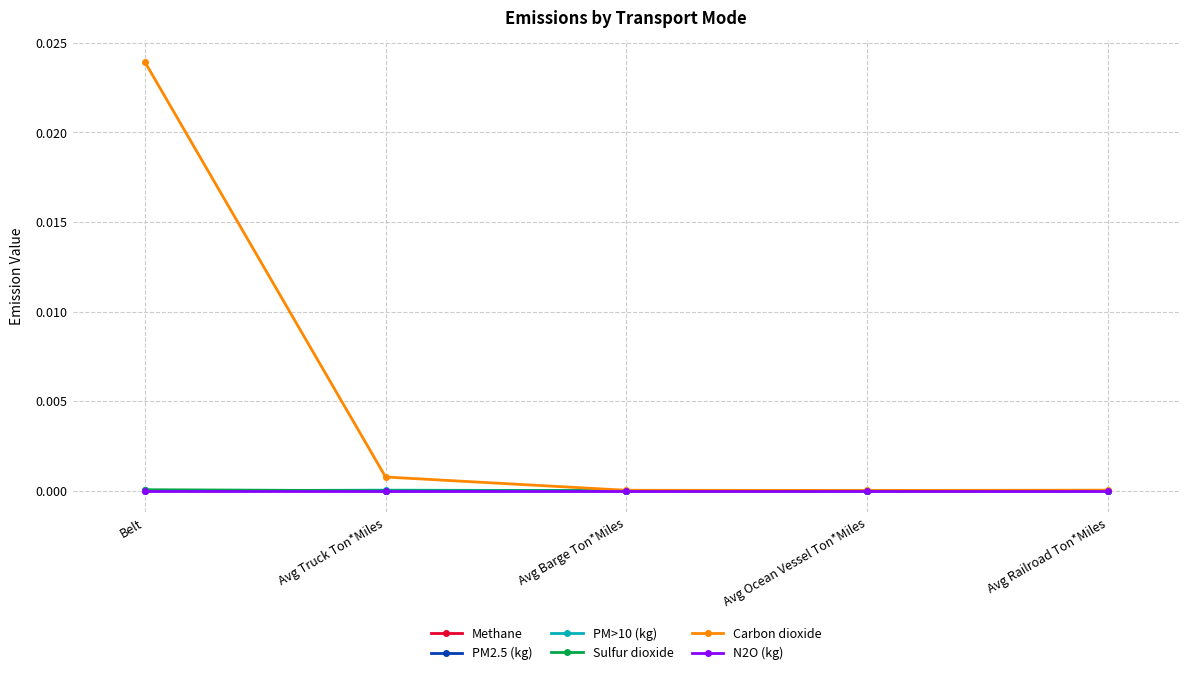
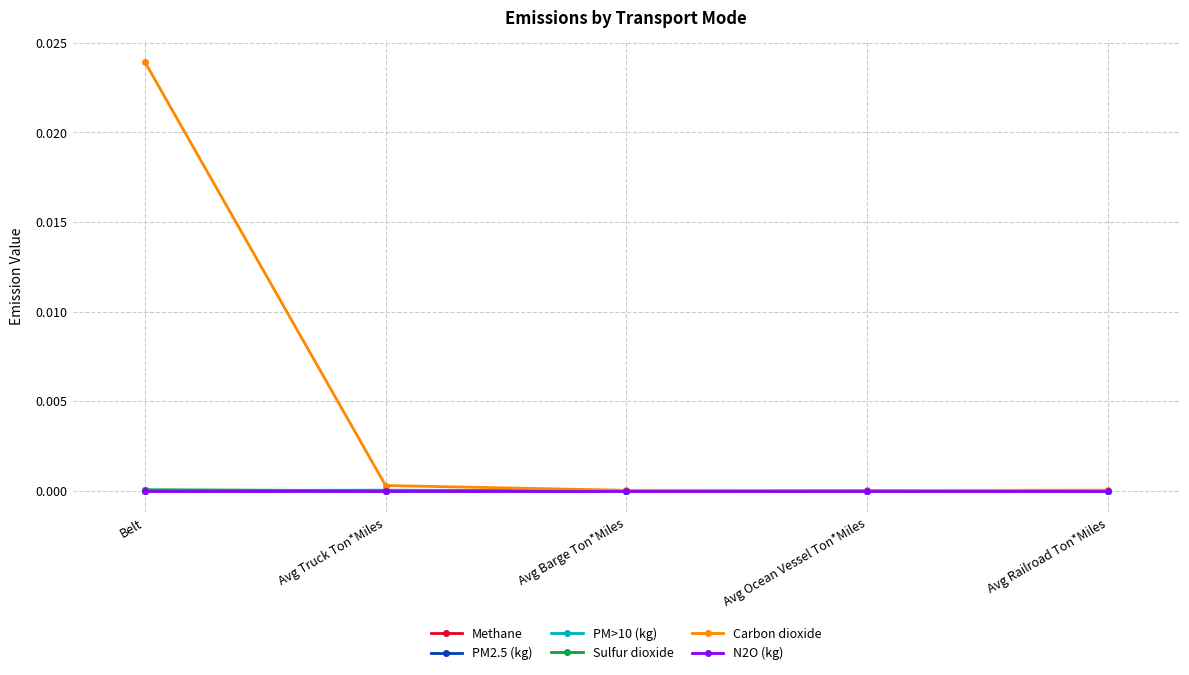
Carbon dioxide, Avg Truck Ton*Miles: 0.0008 -> 0.0003
